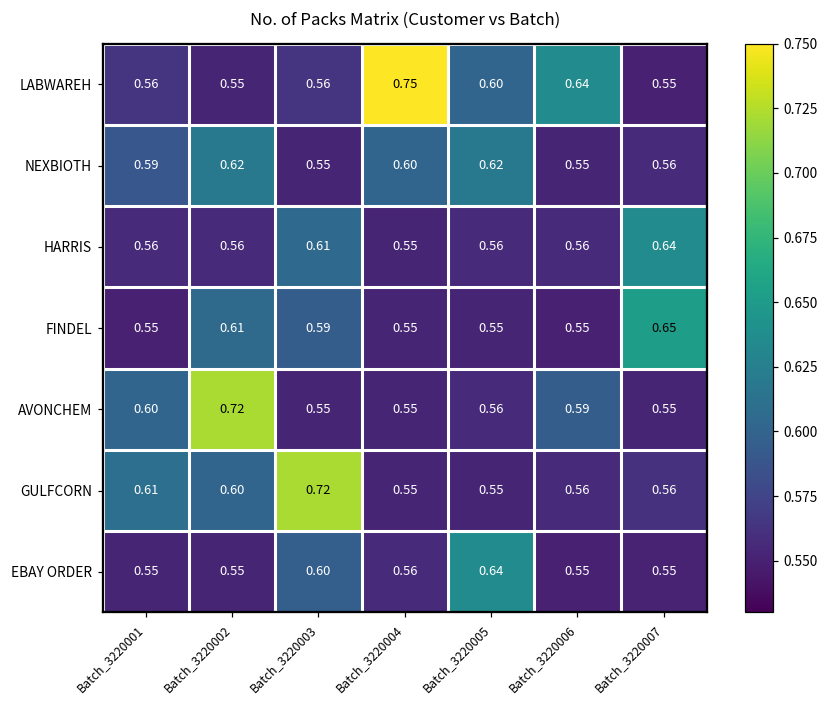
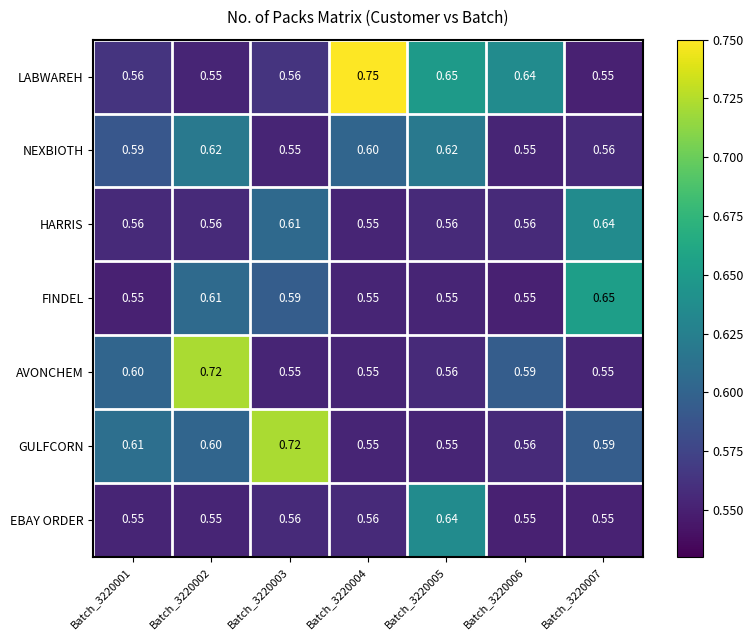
LABWAREH, Batch_3220005: 0.60 -> 0.65
GULFCORN, Batch_3220007: 0.56 -> 0.59
EBAY ORDER, Batch_3220003: 0.60 -> 0.56
